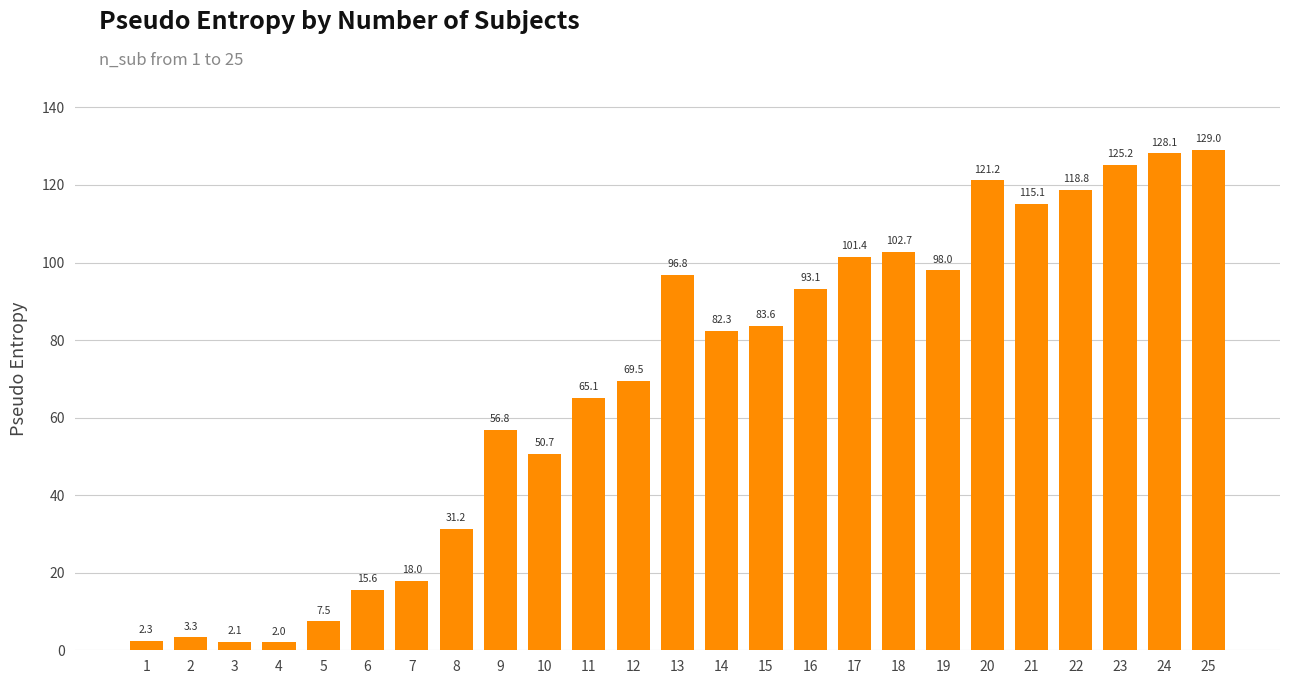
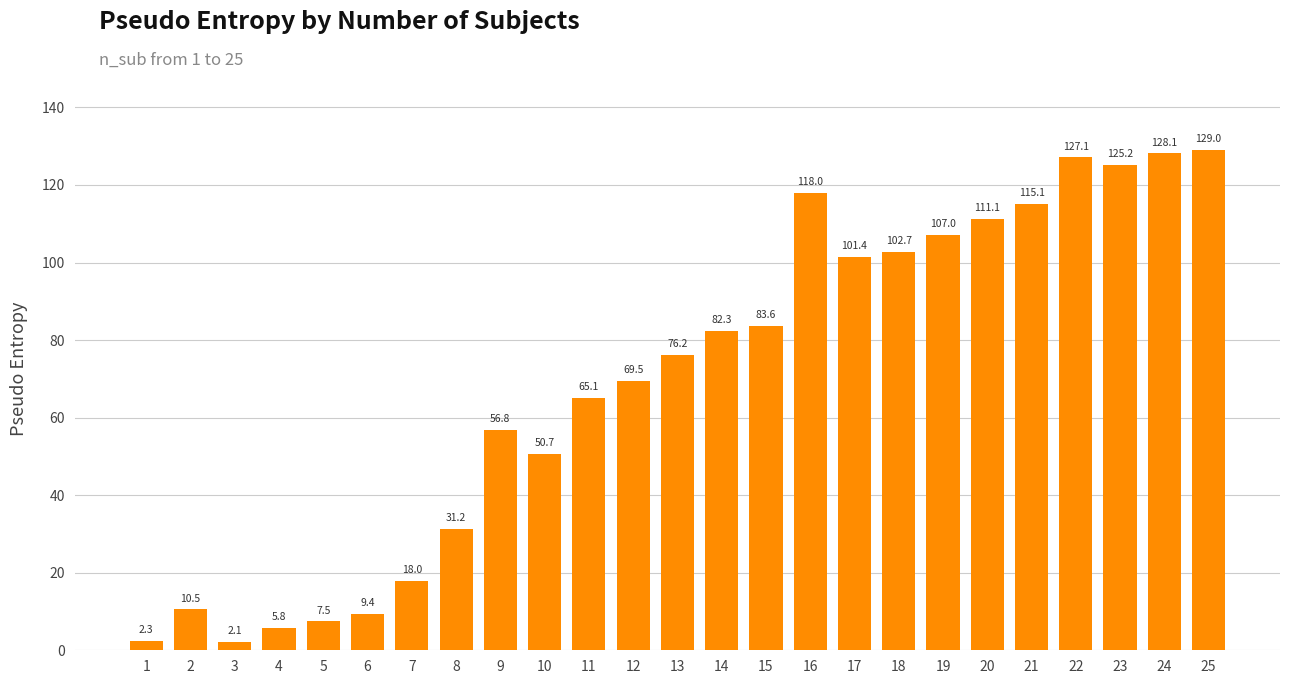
2: 3.3 -> 10.5
4: 2.0 -> 5.8
6: 15.6 -> 9.4
13: 96.8 -> 76.2
16: 93.1 -> 118.0
19: 98.0 -> 107.0
20: 121.2 -> 111.1
22: 118.8 -> 127.1
